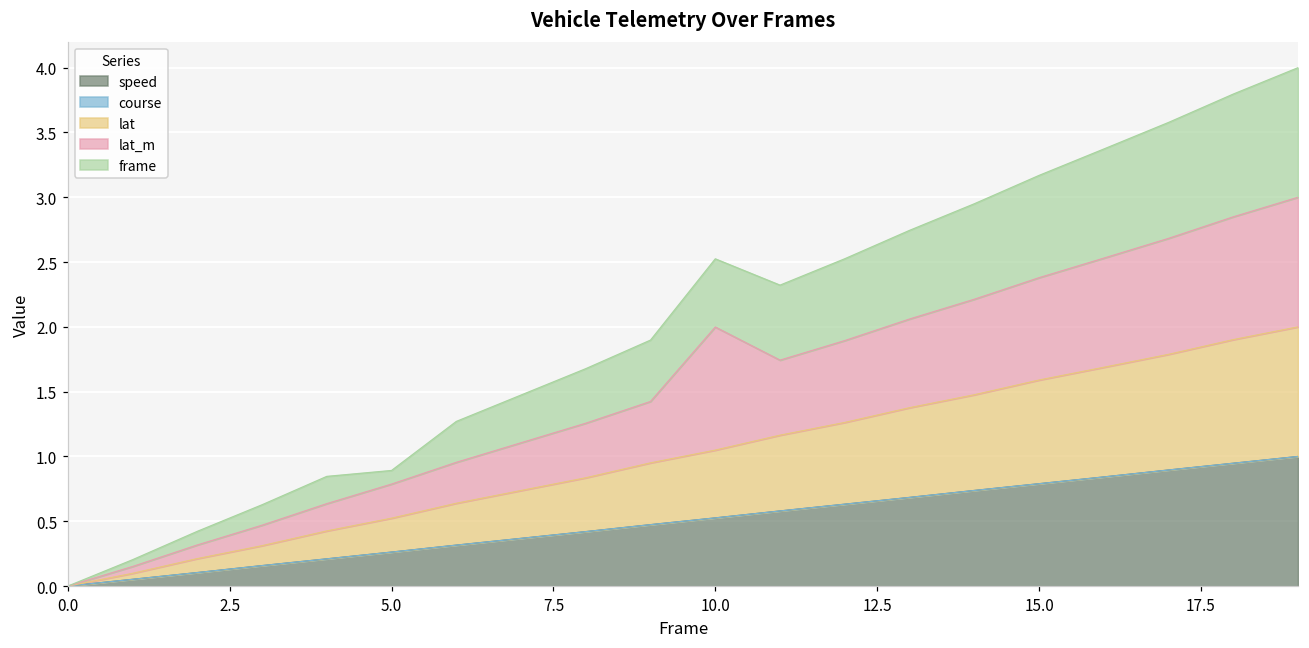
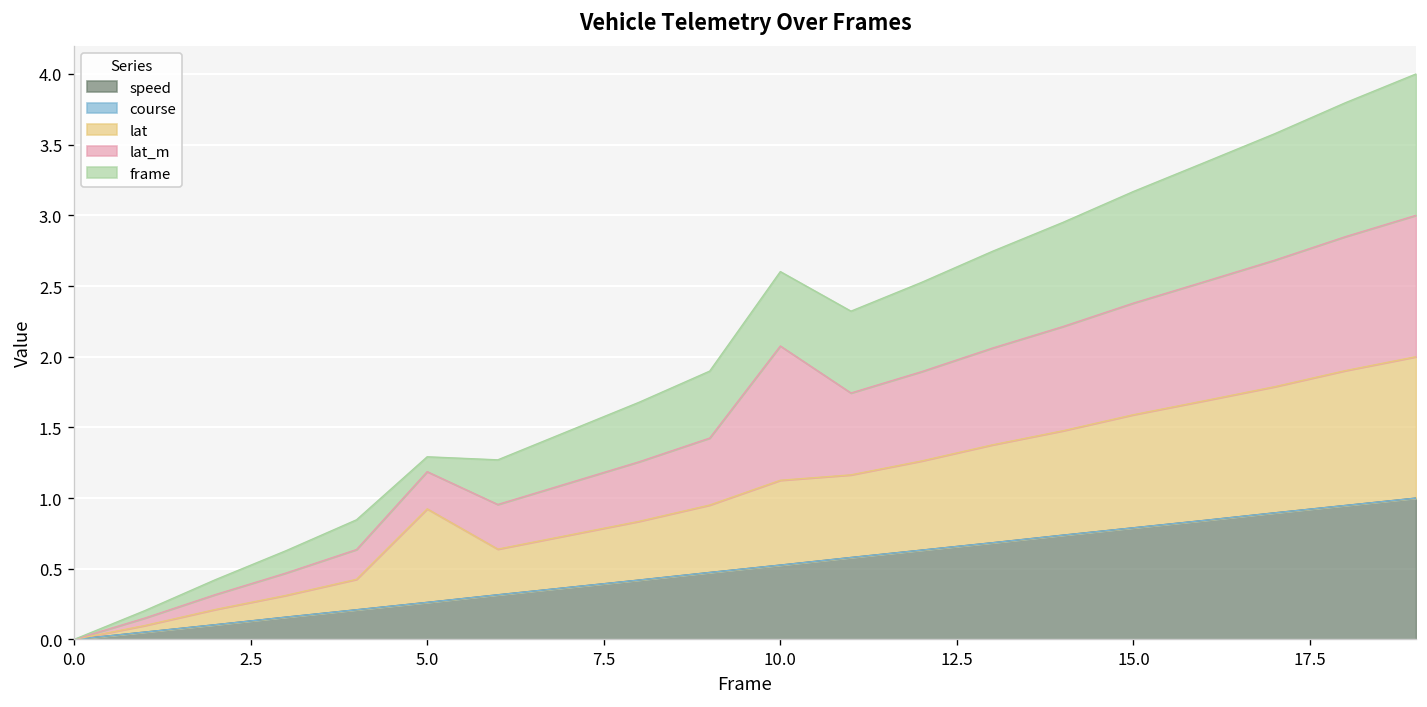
lat, 5.0: 0.26 -> 0.66
lat, 10.0: 0.52 -> 0.60
